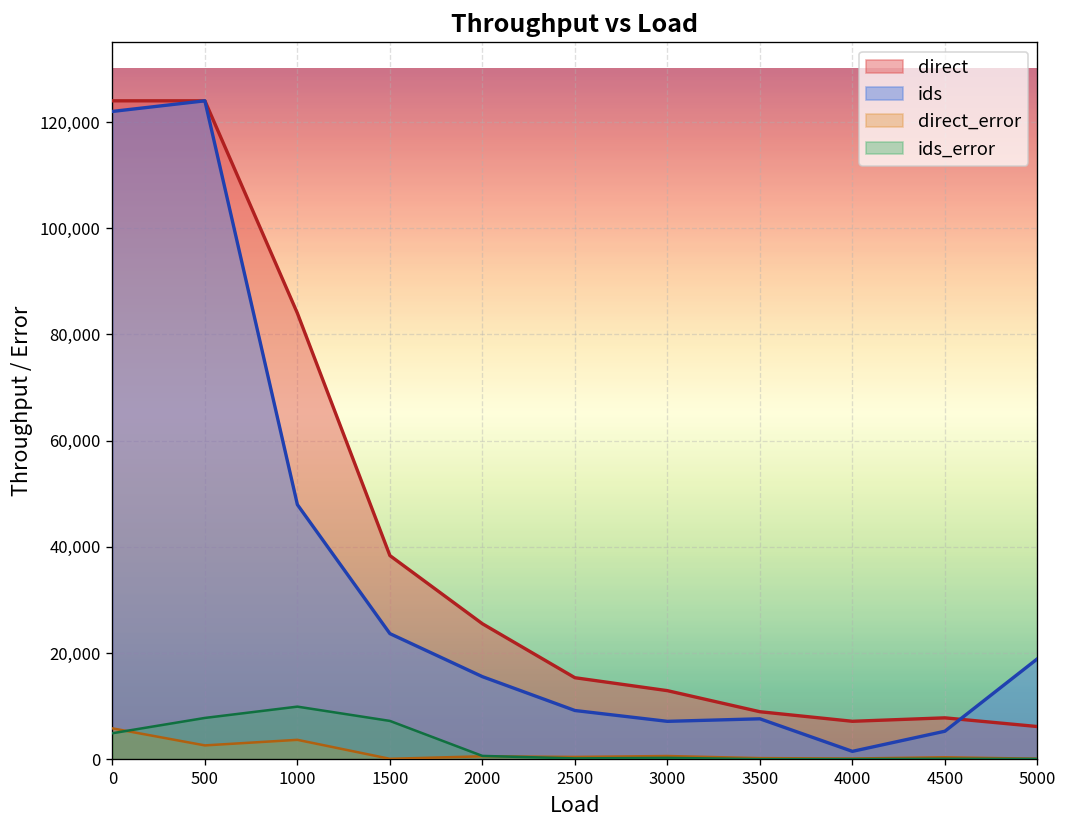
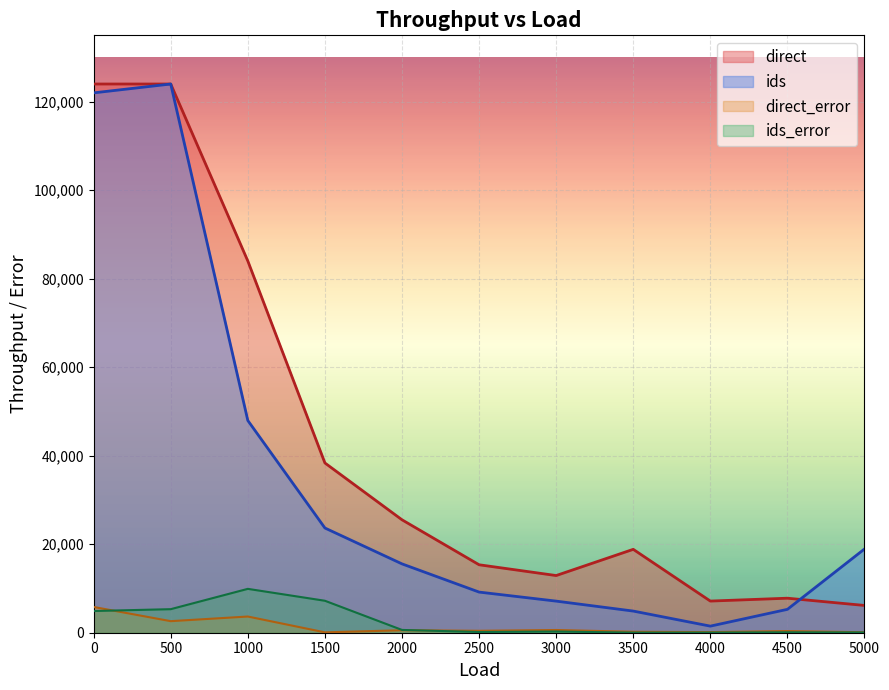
ids_error, 500: 8,000 -> 5,000
direct, 3500: 9,000 -> 19,000
ids, 3500: 8,000 -> 5,000
